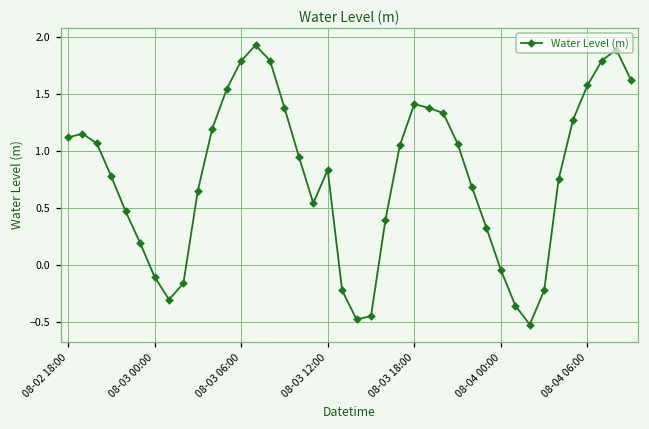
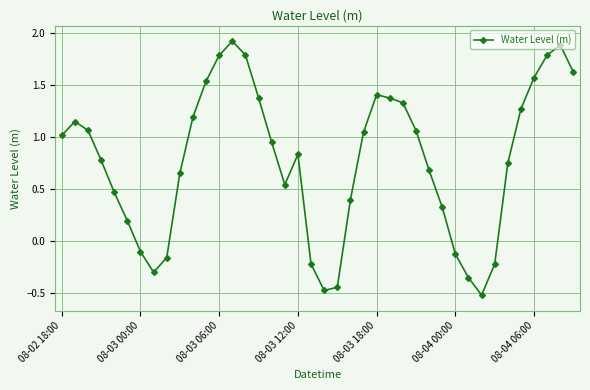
08-02 18:00: 1.12 -> 1.02
08-04 00:00: -0.04 -> -0.12
